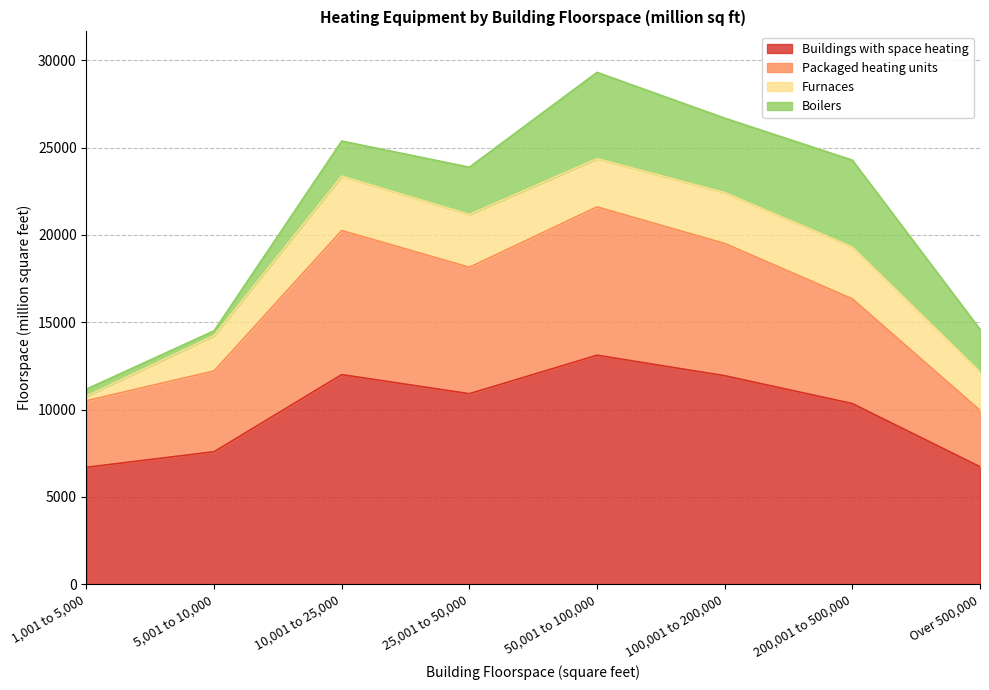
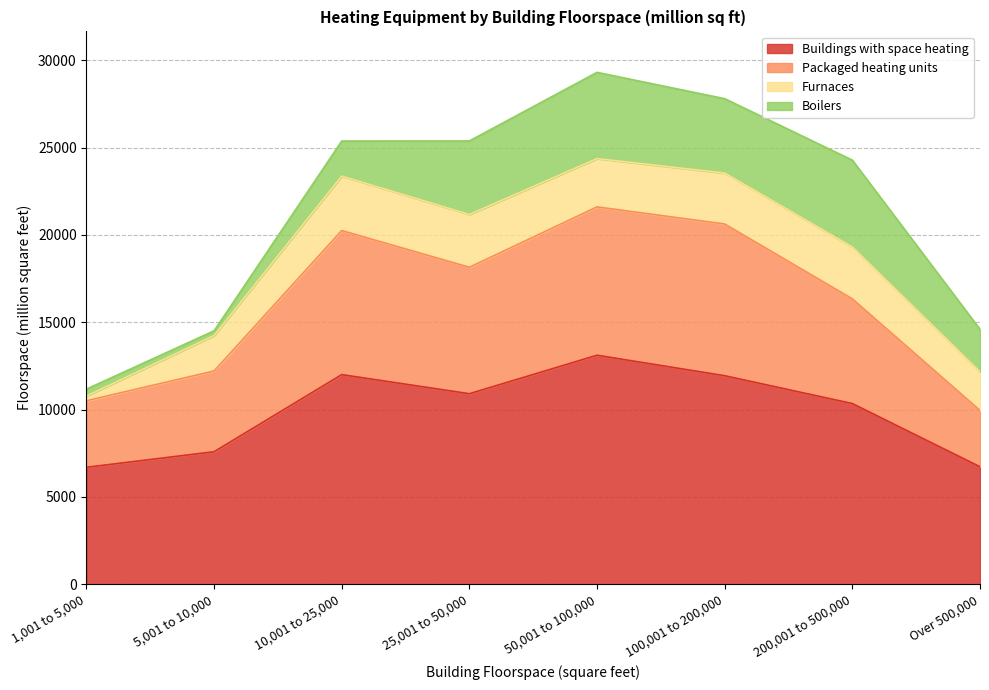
Boilers, 25,001 to 50,000: 2700 -> 4200
Packaged heating units, 100,001 to 200,000: 7600 -> 8700
